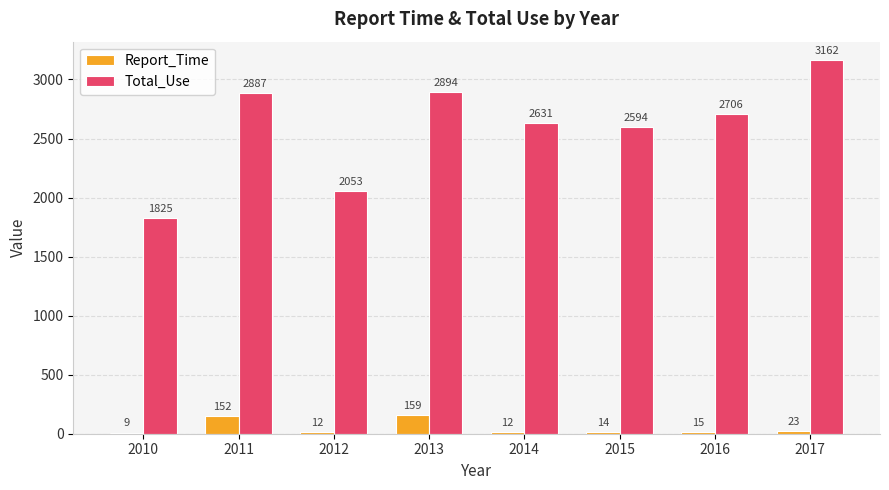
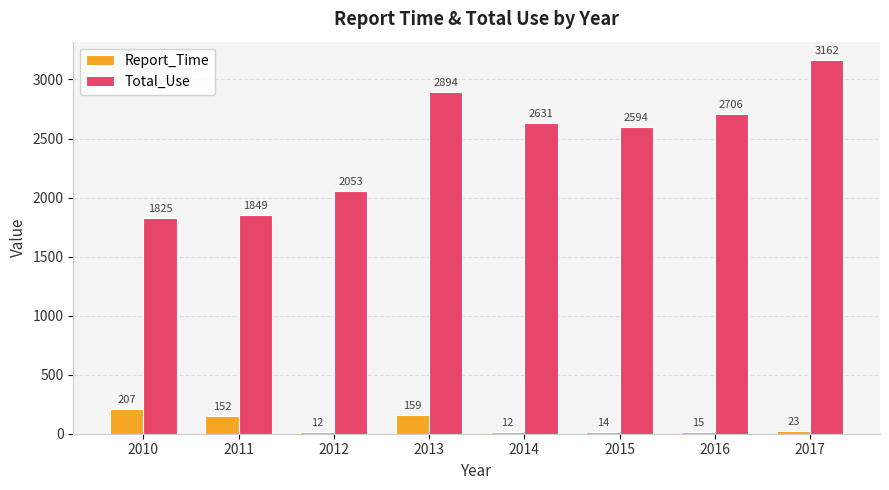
Report_Time, 2010: 9 -> 207
Total_Use, 2011: 2887 -> 1849
